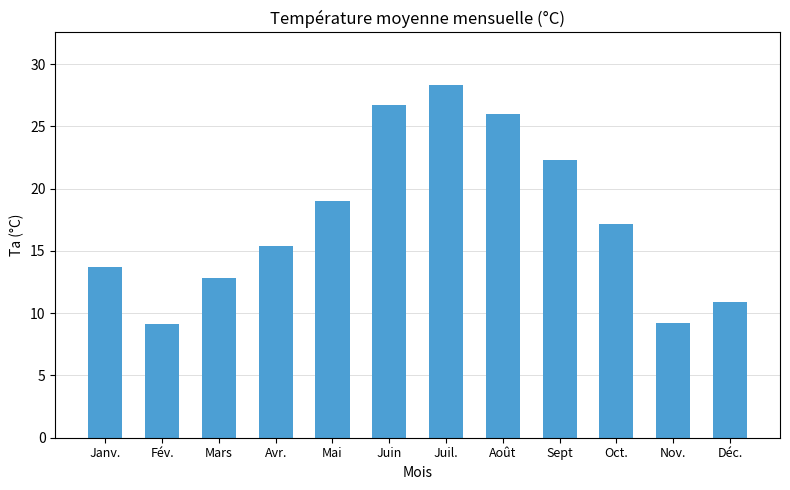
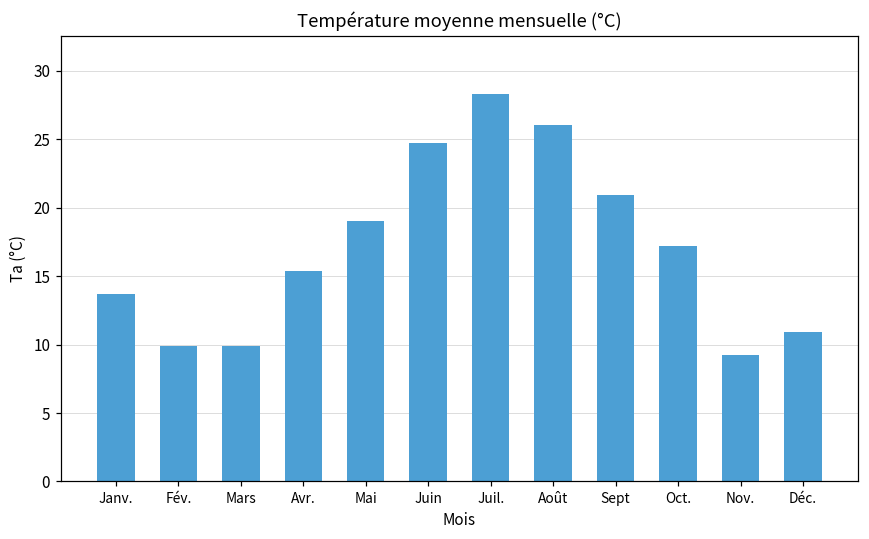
Fév.: 9.1 -> 9.9
Mars: 12.8 -> 9.9
Juin: 26.7 -> 24.7
Sept: 22.3 -> 20.9
